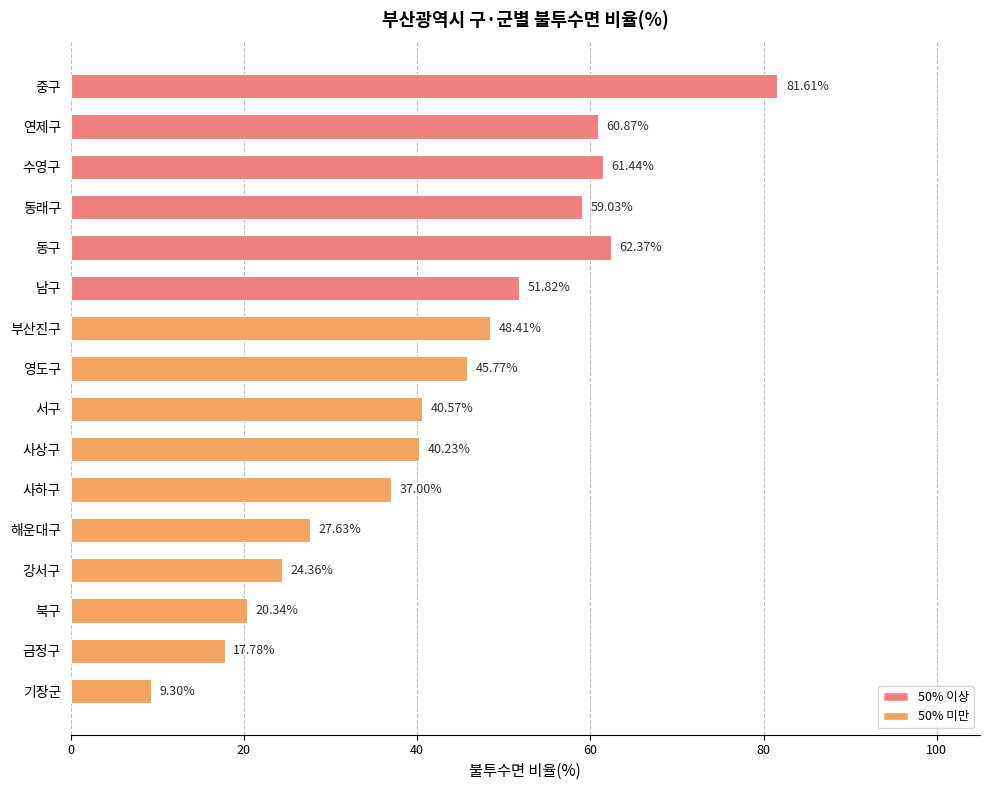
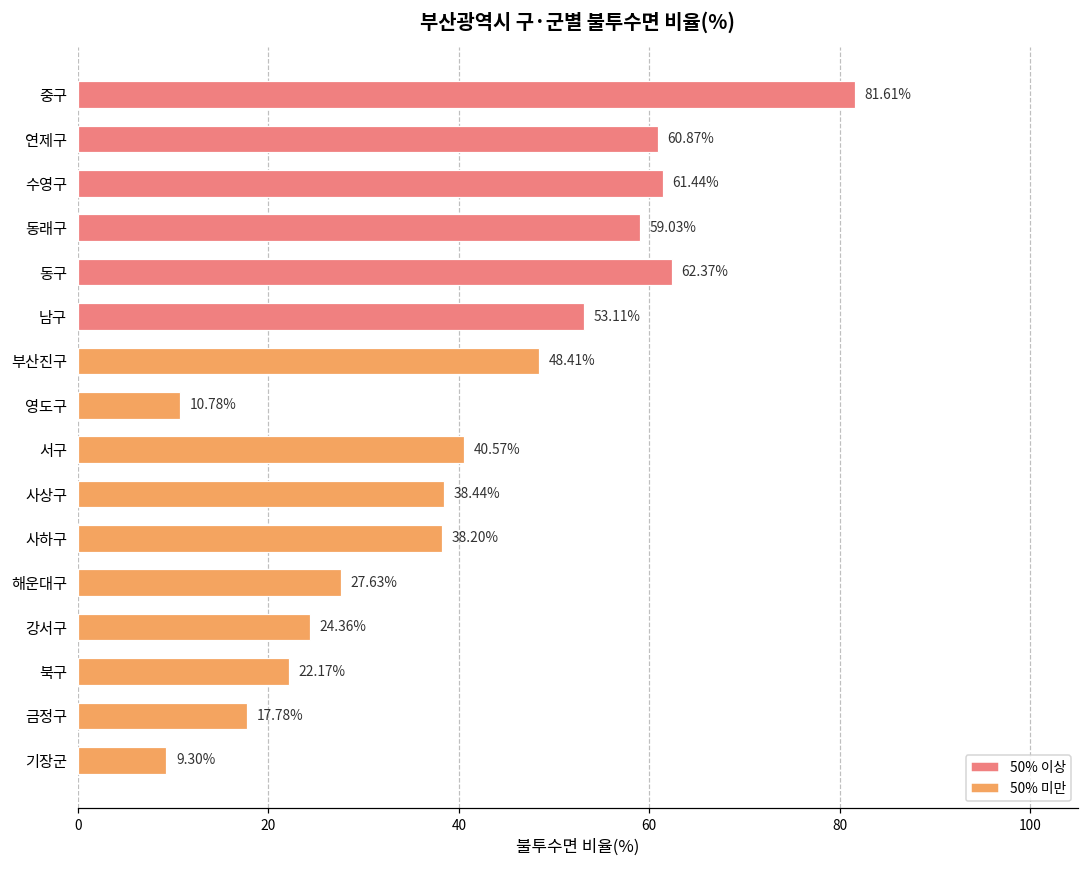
남구: 51.82% -> 53.11%
영도구: 45.77% -> 10.78%
사상구: 40.23% -> 38.44%
사하구: 37.00% -> 38.20%
북구: 20.34% -> 22.17%
